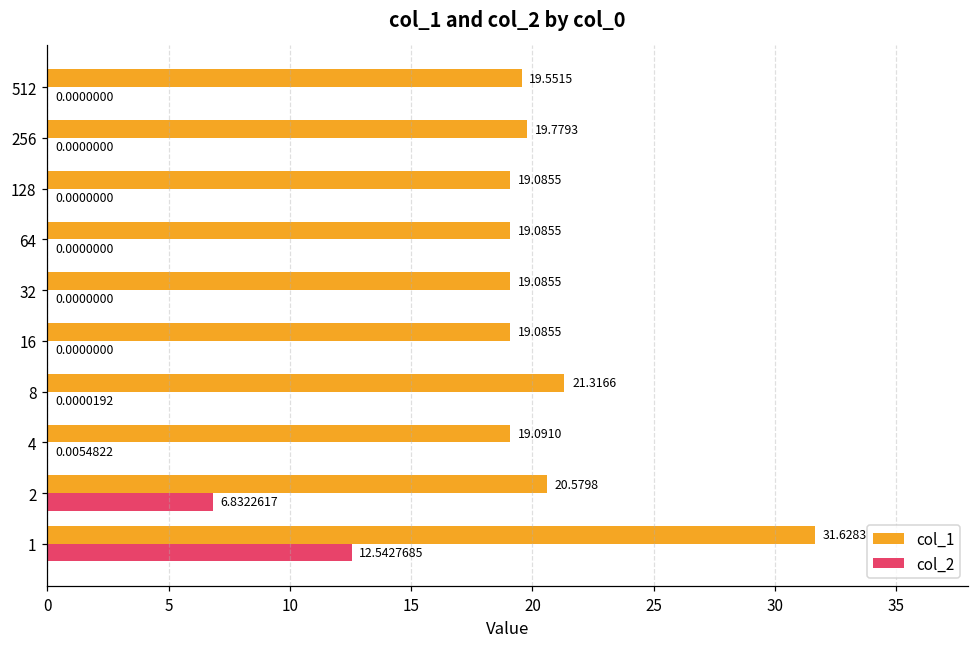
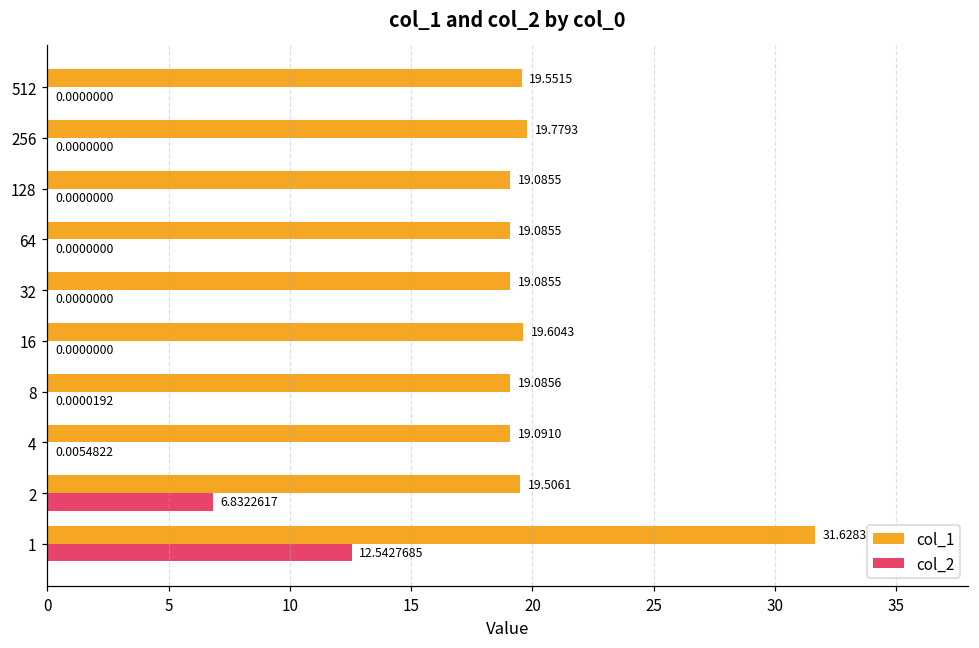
col_1, 16: 19.0855 -> 19.6043
col_1, 8: 21.3166 -> 19.0856
col_1, 2: 20.5798 -> 19.5061
